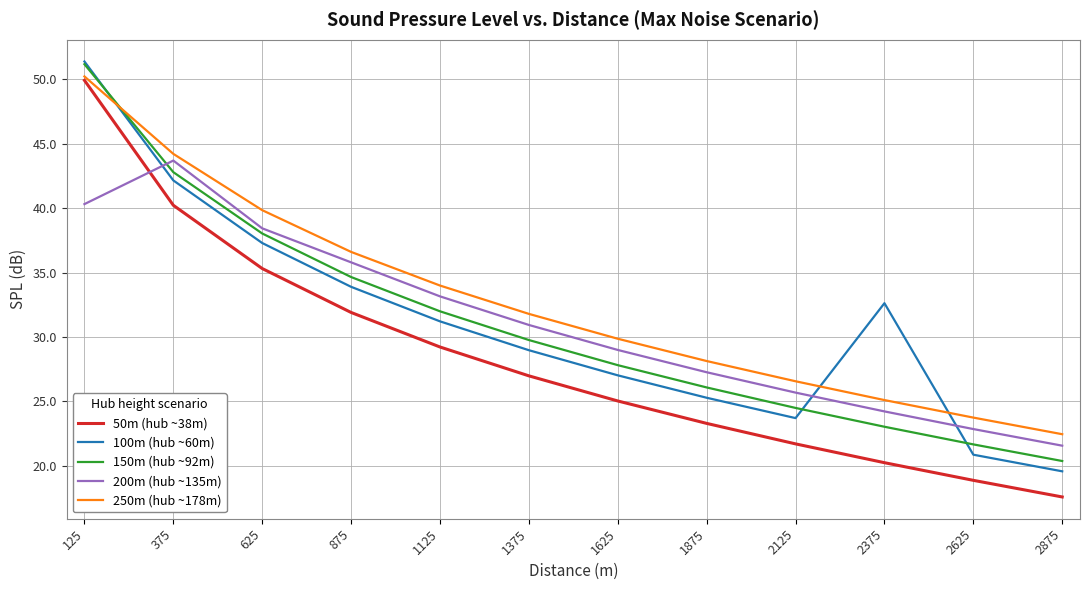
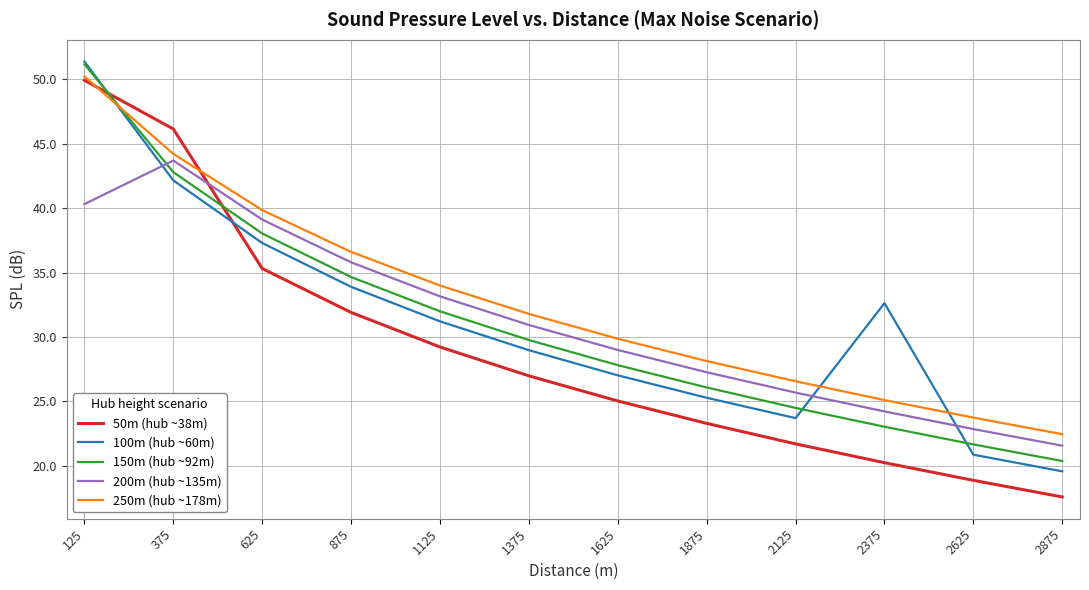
50m (hub ~38m), 375: 40.2 -> 46.1
200m (hub ~135m), 625: 38.4 -> 39.1
